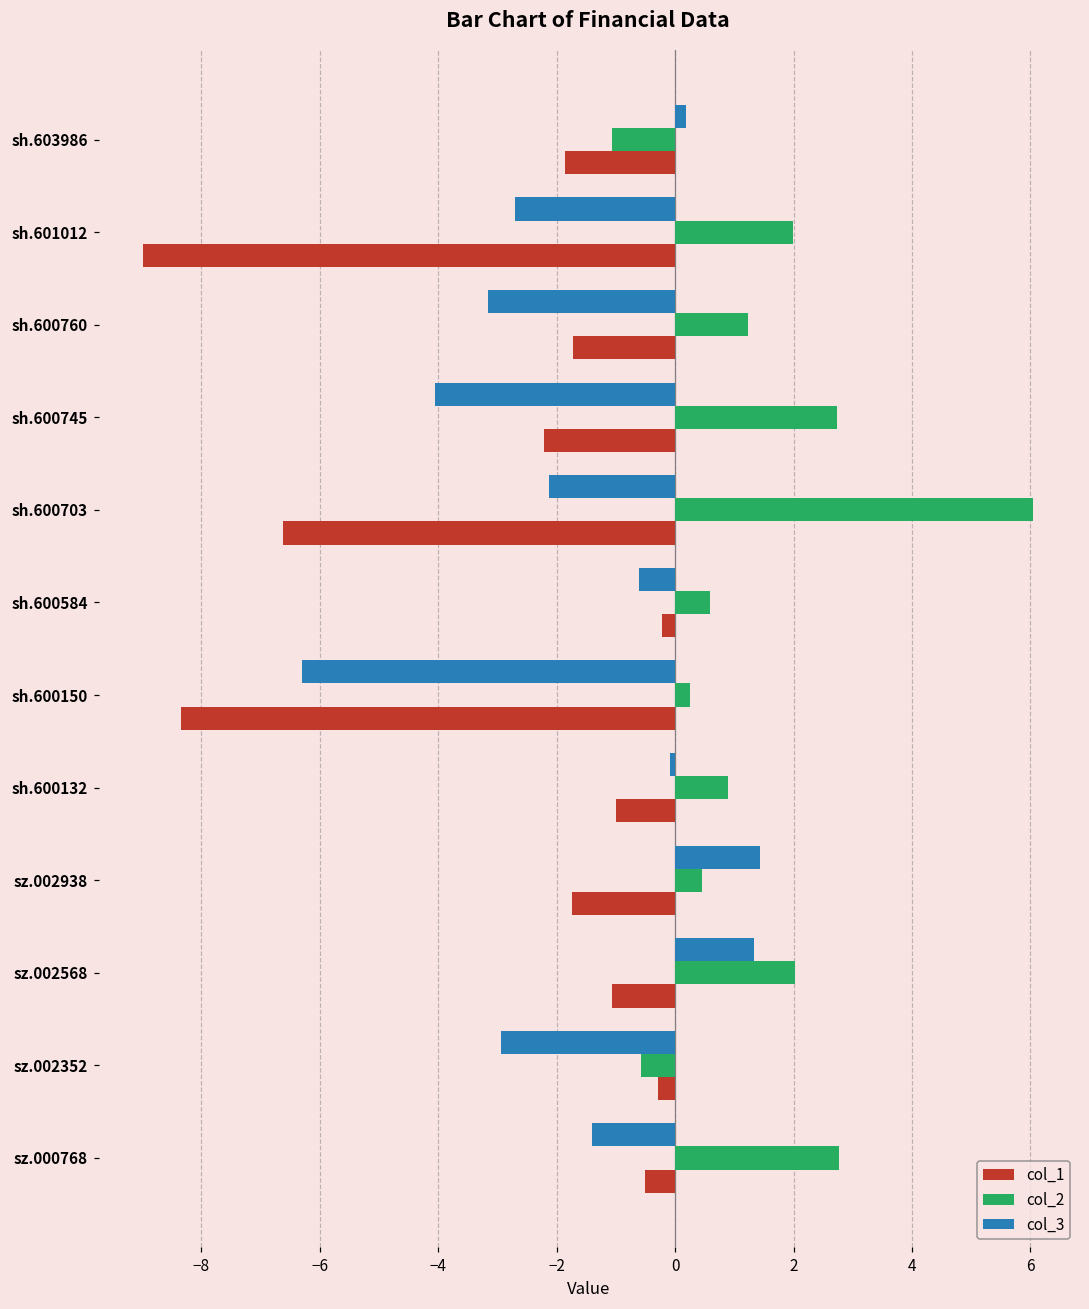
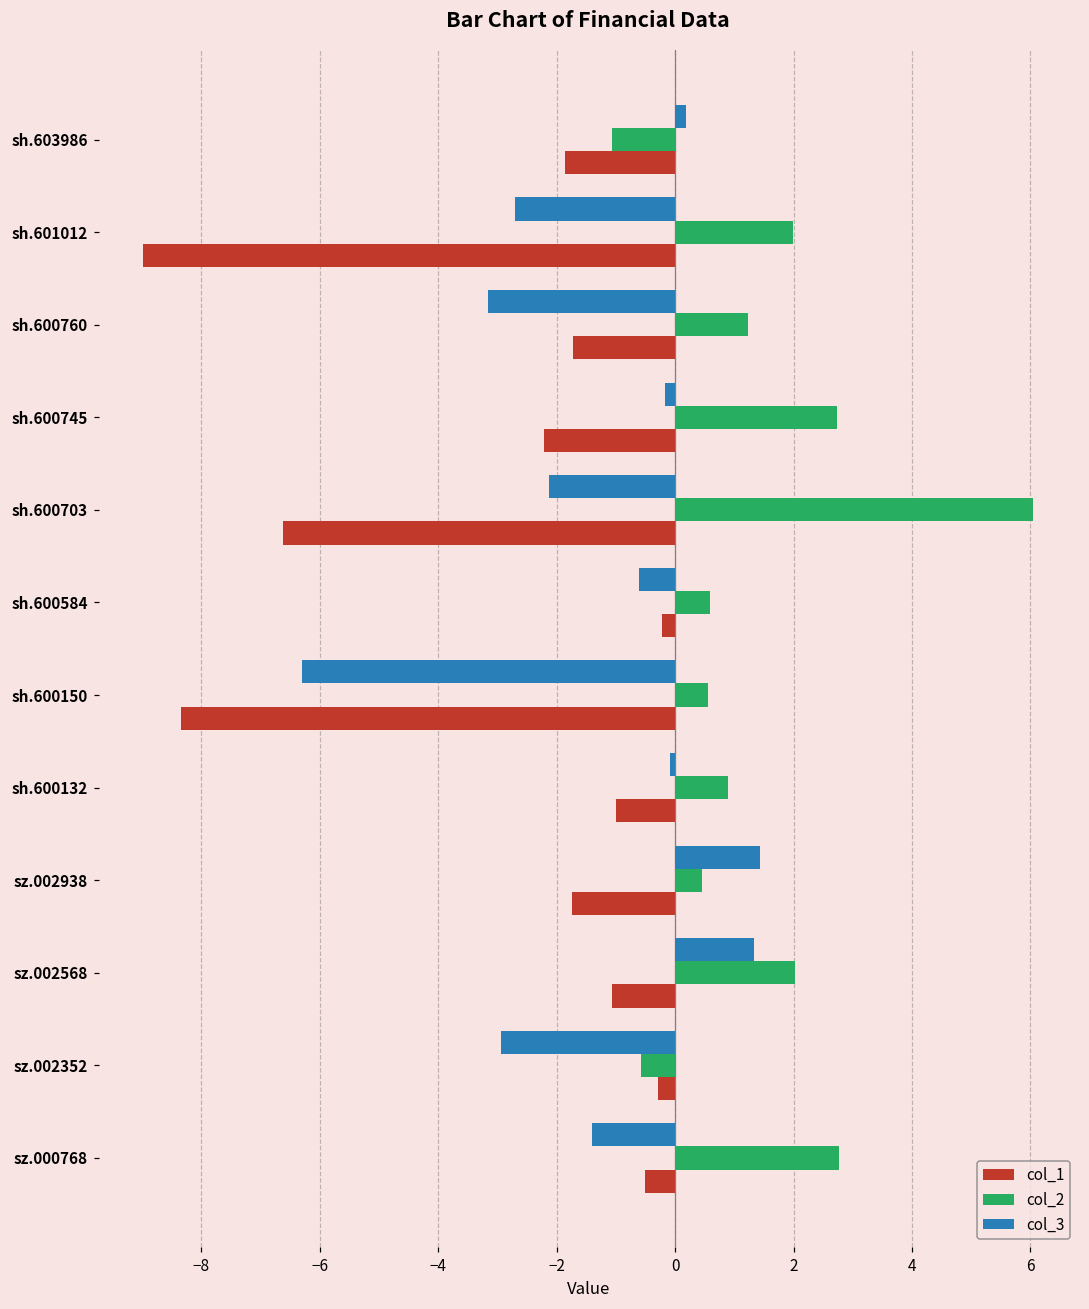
col_3, sh.600745: -4.0 -> -0.2
col_2, sh.600150: 0.3 -> 0.6
